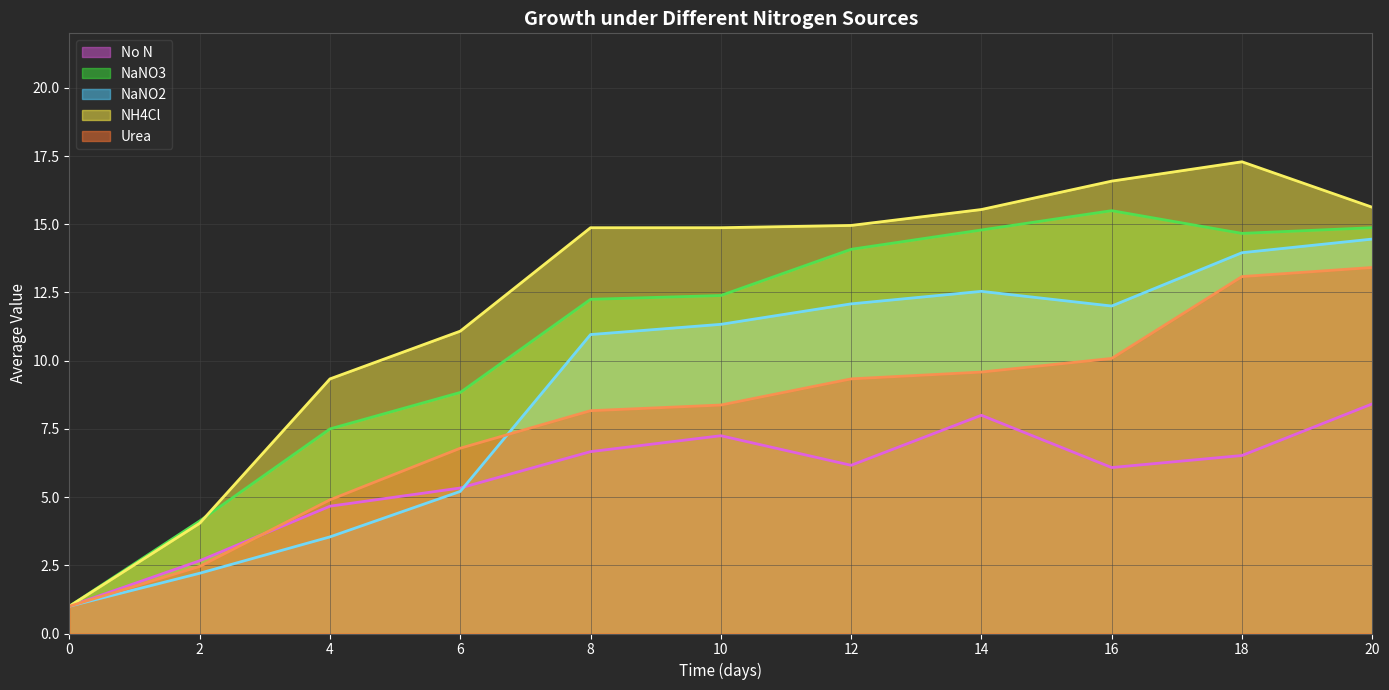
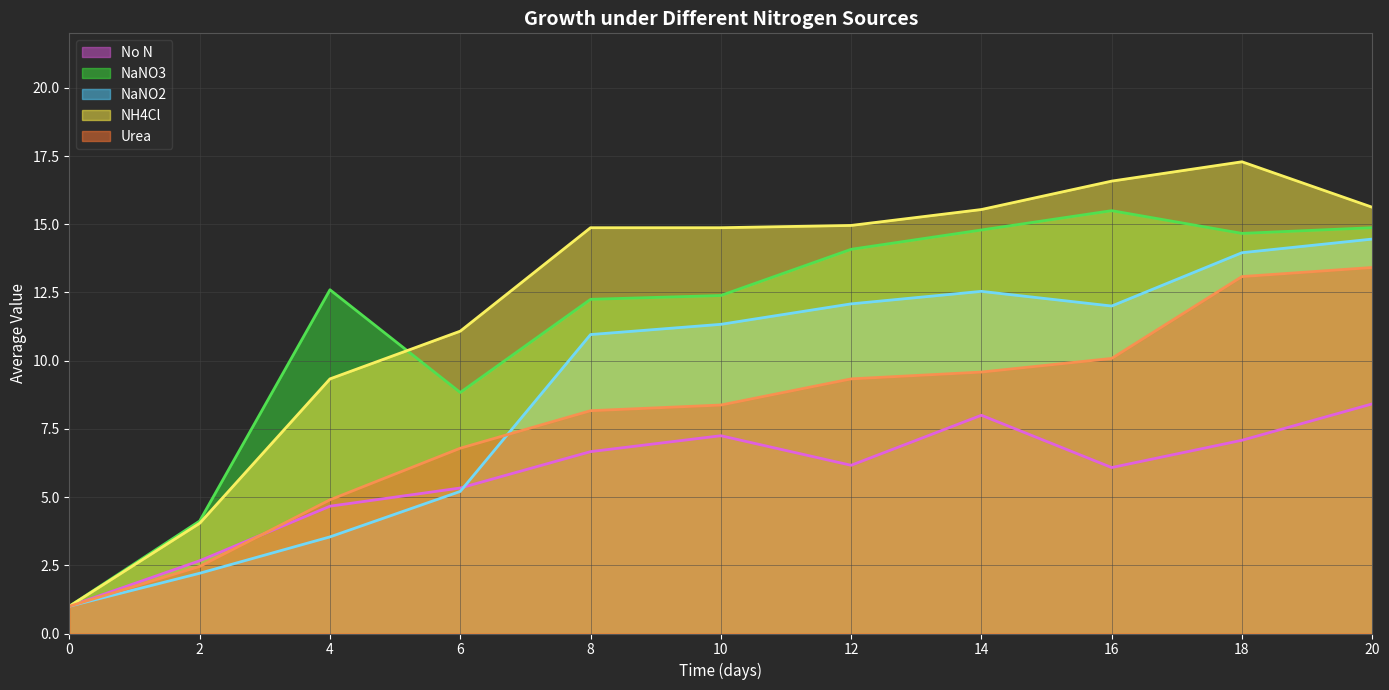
NaNO3, 4: 7.5 -> 12.6
No N, 18: 6.5 -> 7.1
